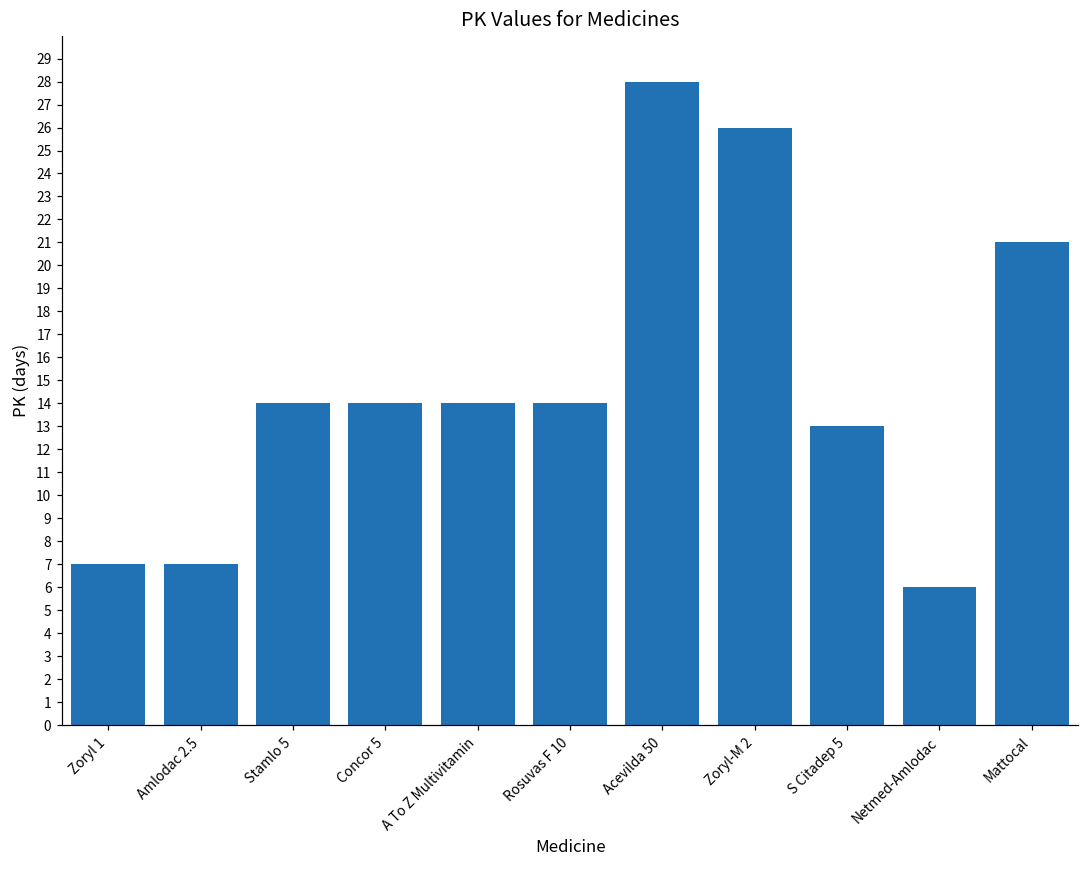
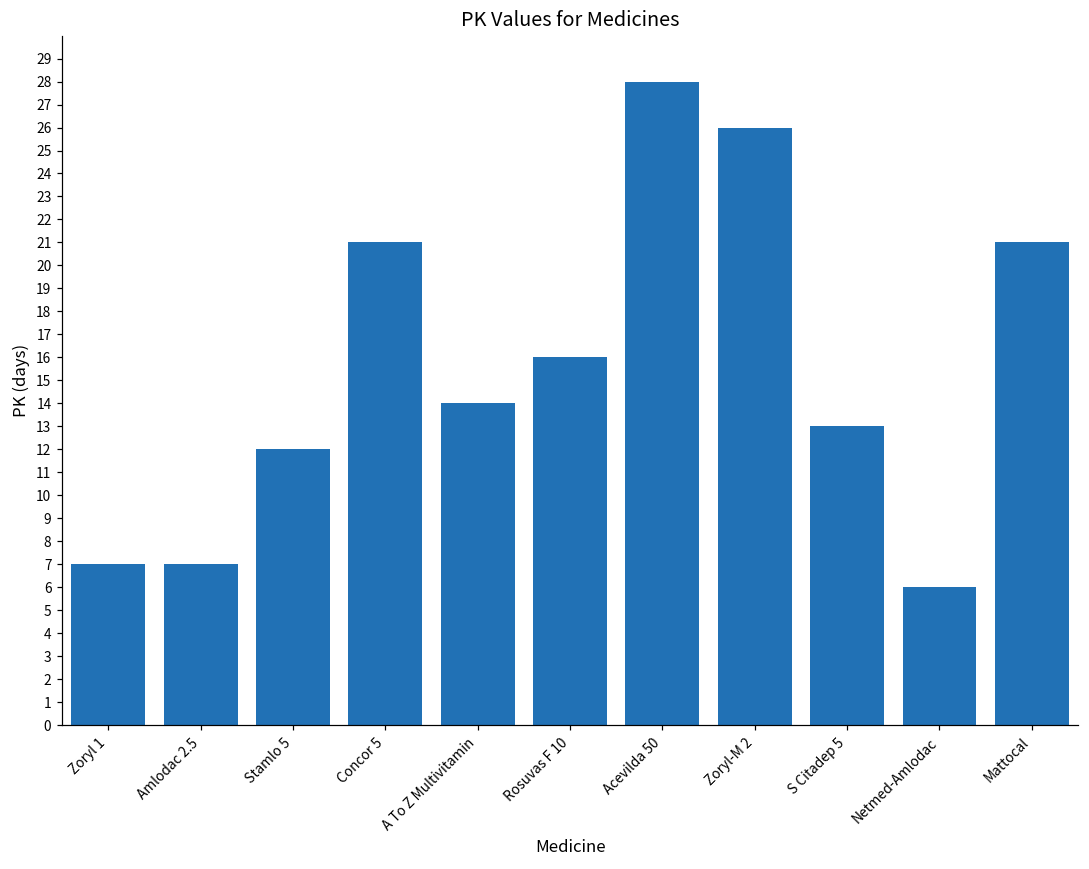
Stamlo 5: 14 -> 12
Concor 5: 14 -> 21
Rosuvas F 10: 14 -> 16
